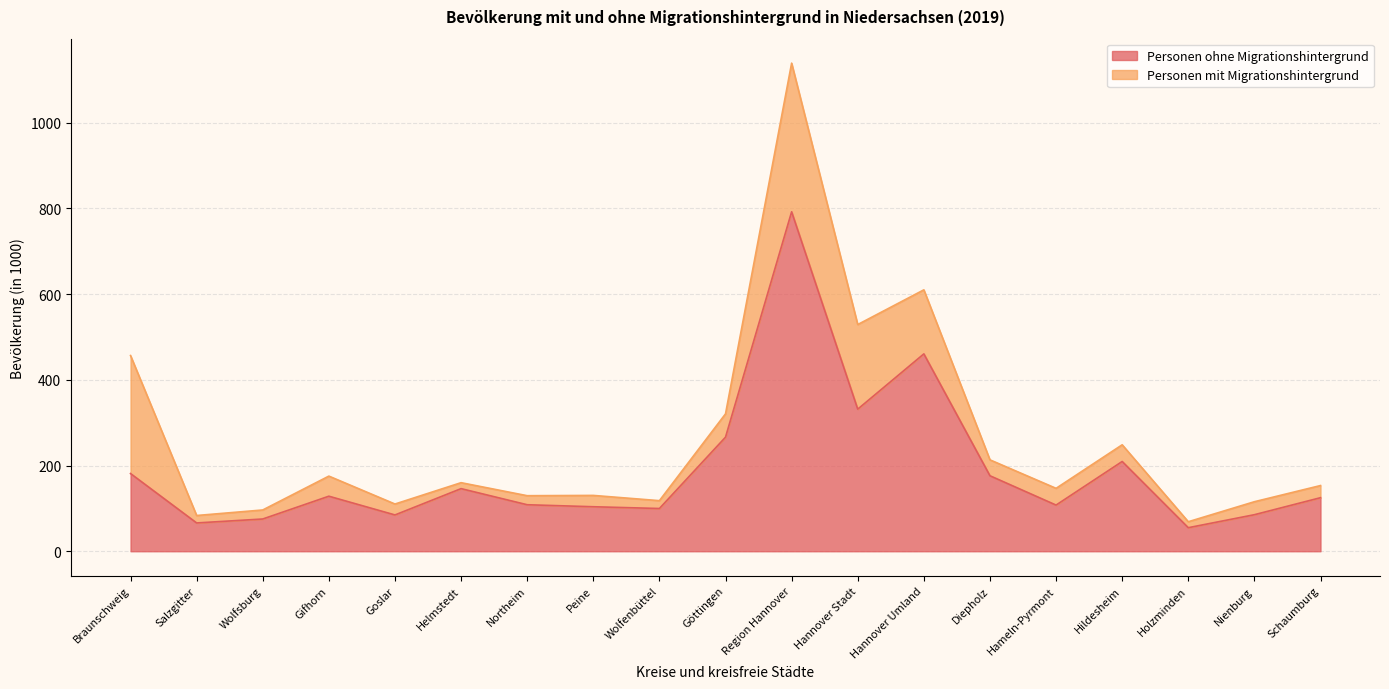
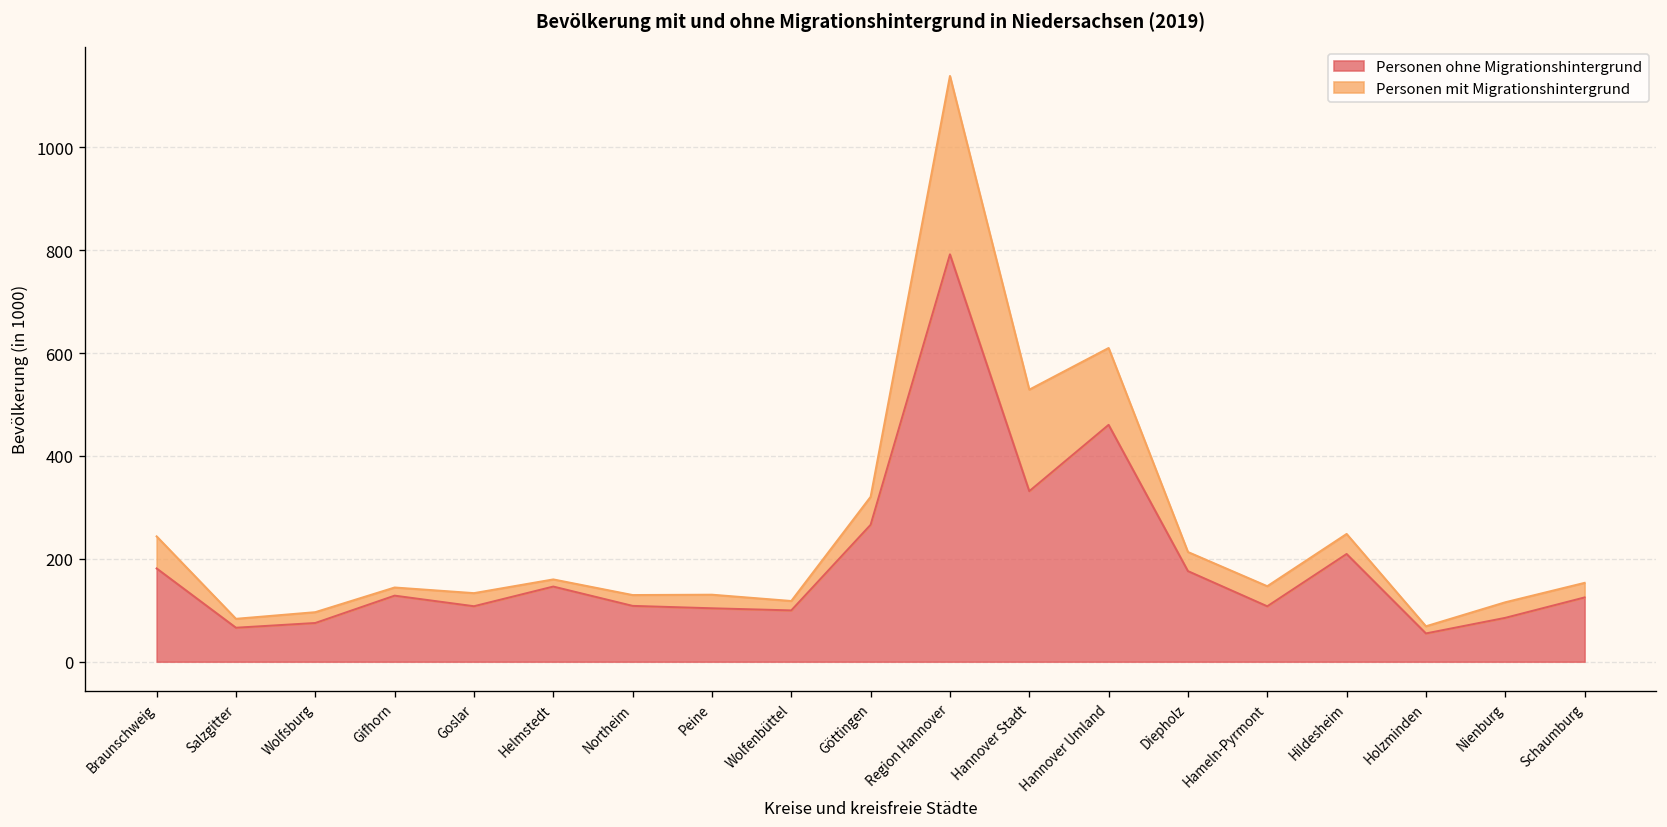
Personen mit Migrationshintergrund, Braunschweig: 280 -> 60
Personen mit Migrationshintergrund, Gifhorn: 50 -> 20
Personen ohne Migrationshintergrund, Goslar: 80 -> 110
